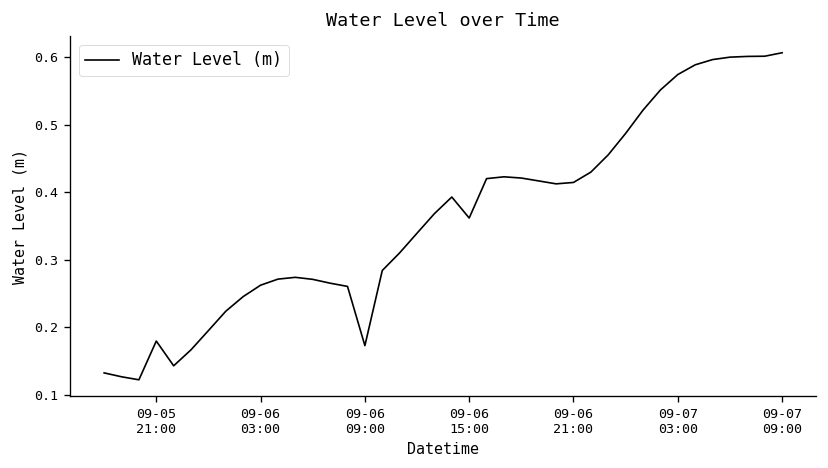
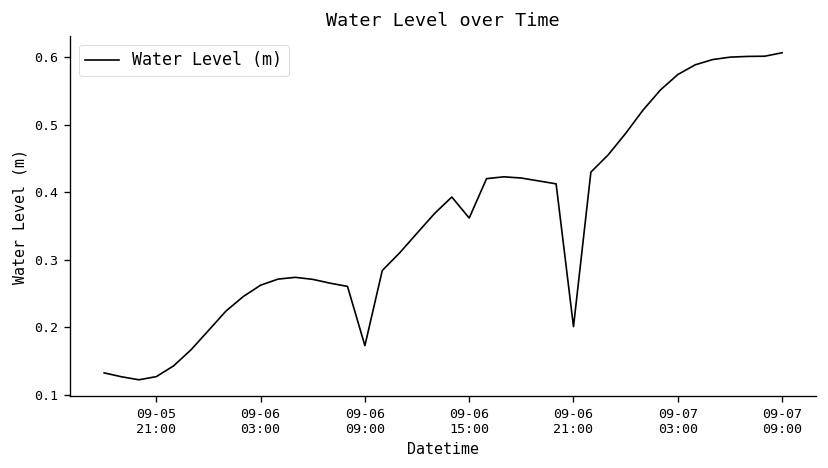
09-05 21:00: 0.18 -> 0.13
09-06 21:00: 0.41 -> 0.20
